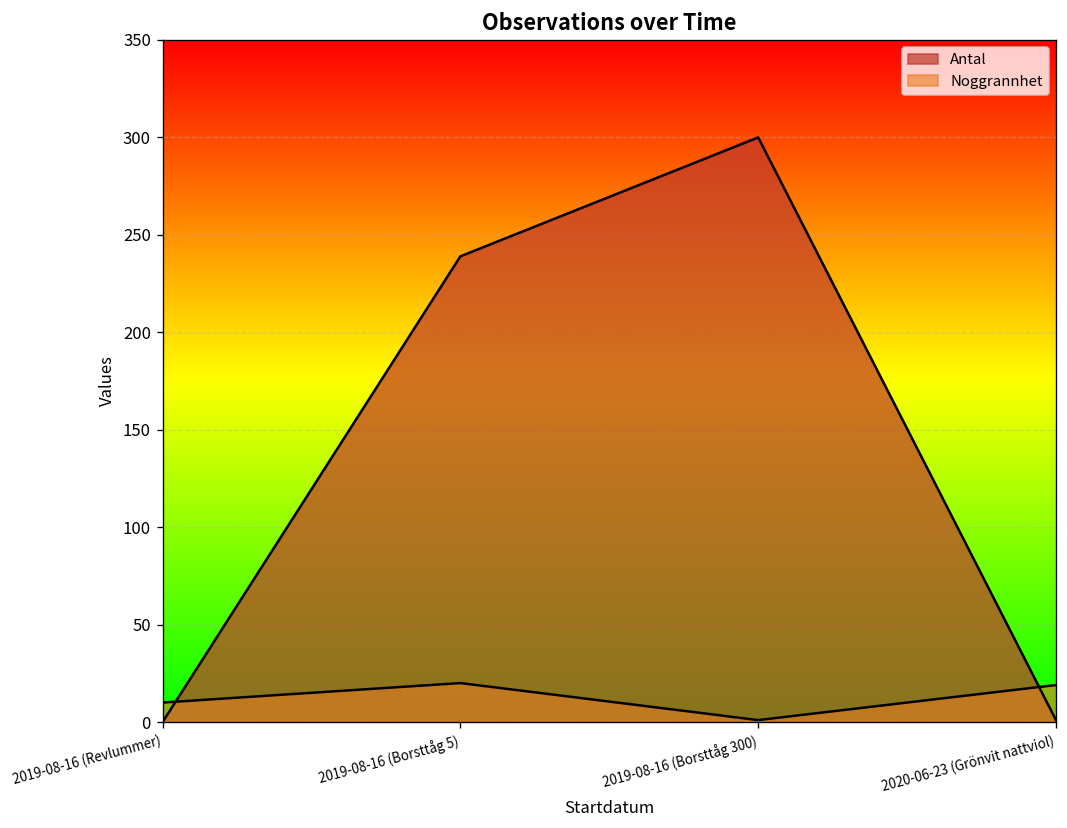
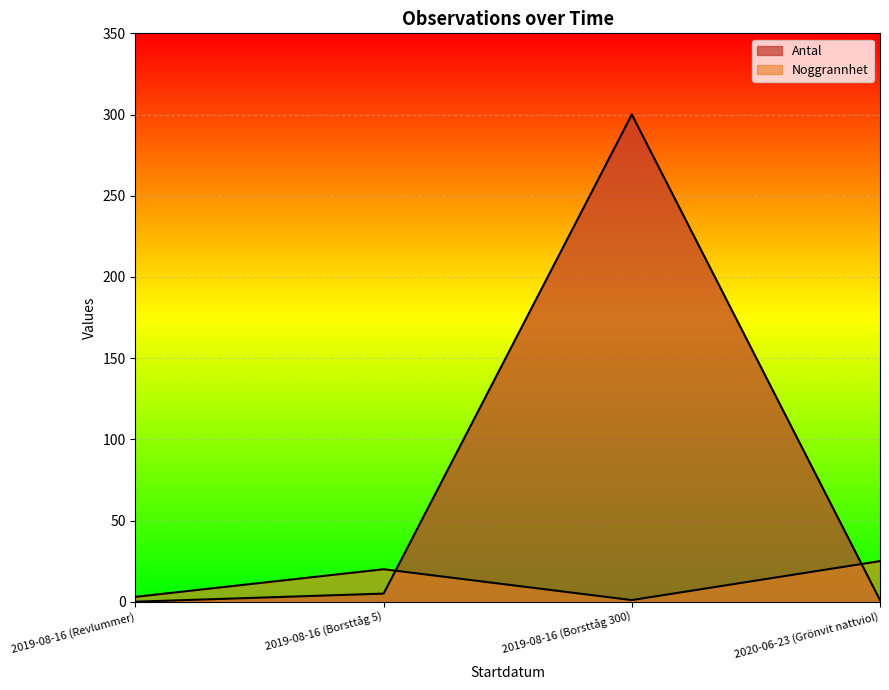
Noggrannhet, 2019-08-16 (Revlummer): 10 -> 3
Antal, 2019-08-16 (Borsttåg 5): 239 -> 5
Noggrannhet, 2020-06-23 (Grönvit nattviol): 19 -> 25
